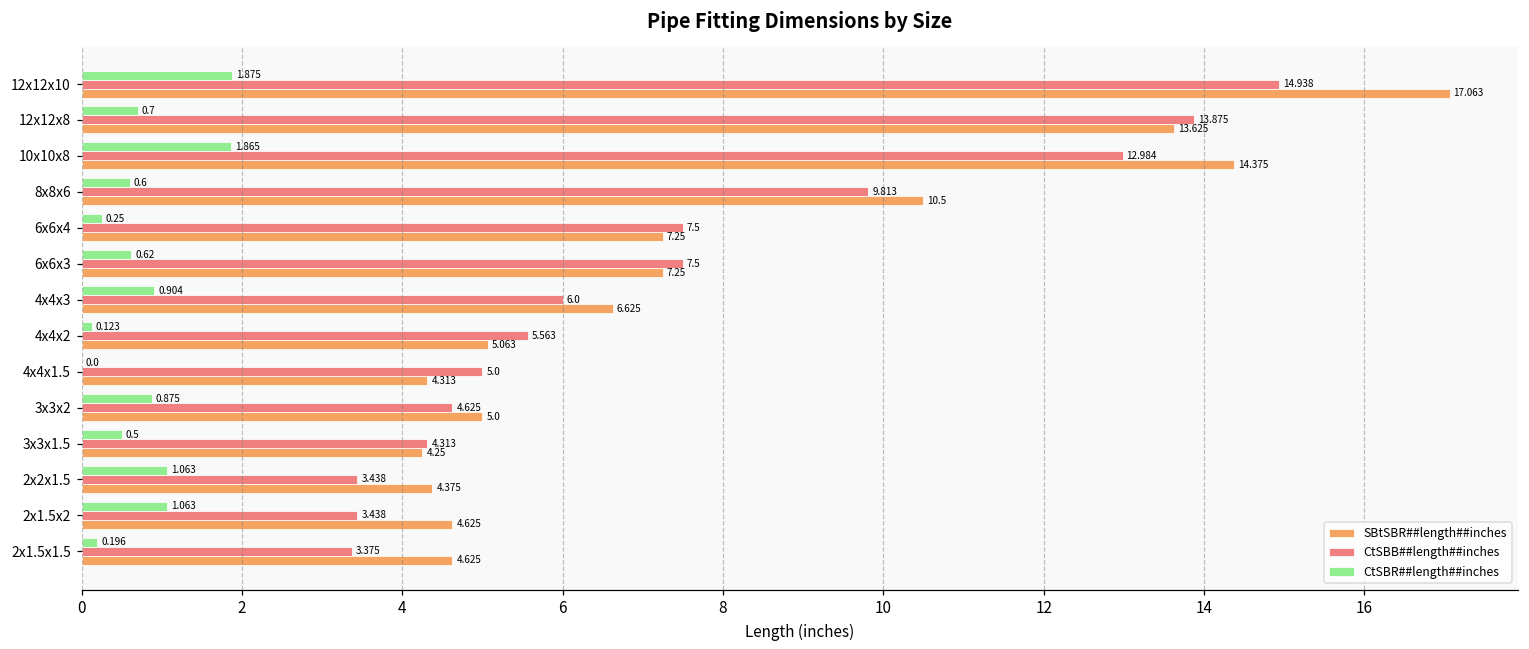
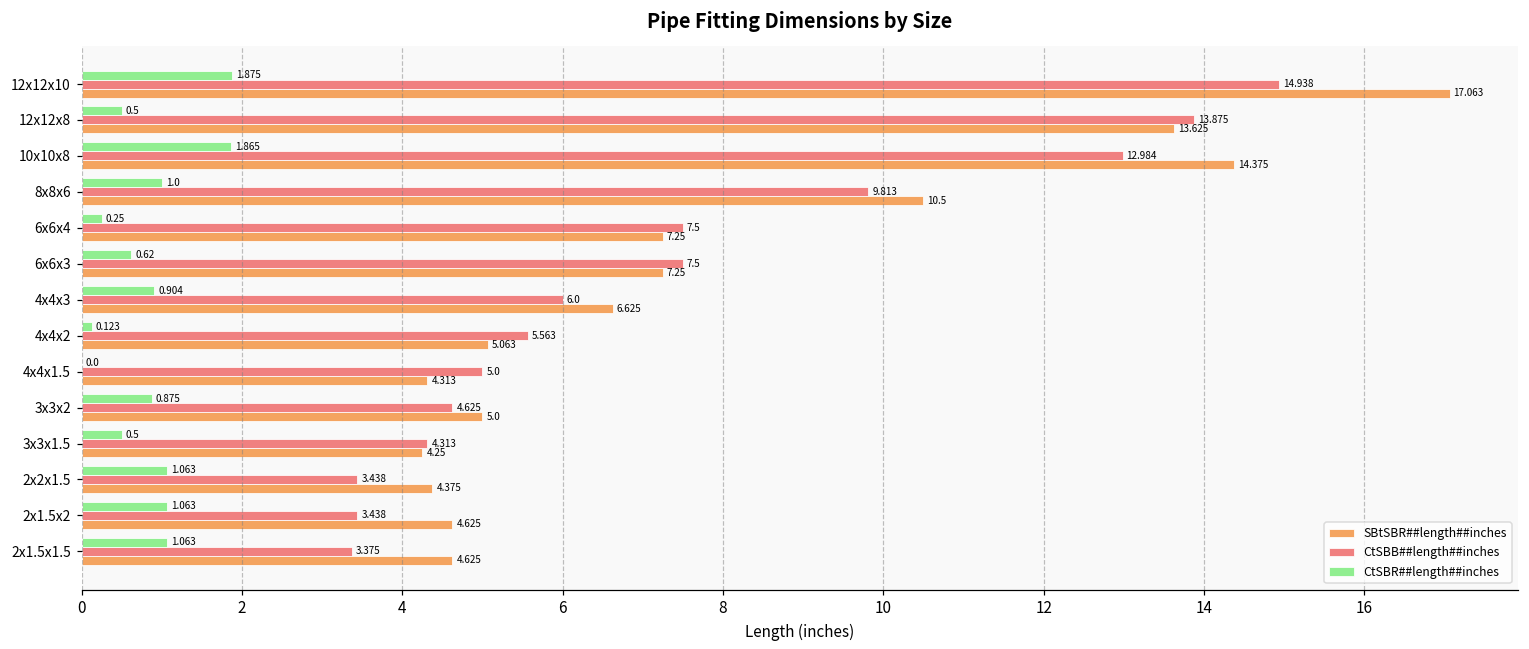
CtSBR##length##inches, 12x12x8: 0.7 -> 0.5
CtSBR##length##inches, 8x8x6: 0.6 -> 1.0
CtSBR##length##inches, 2x1.5x1.5: 0.196 -> 1.063
